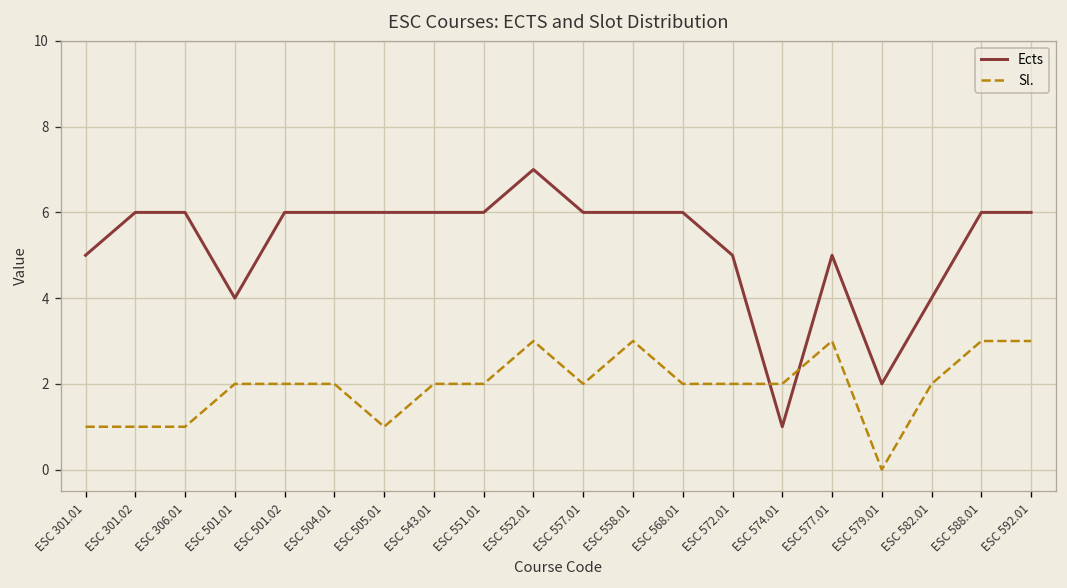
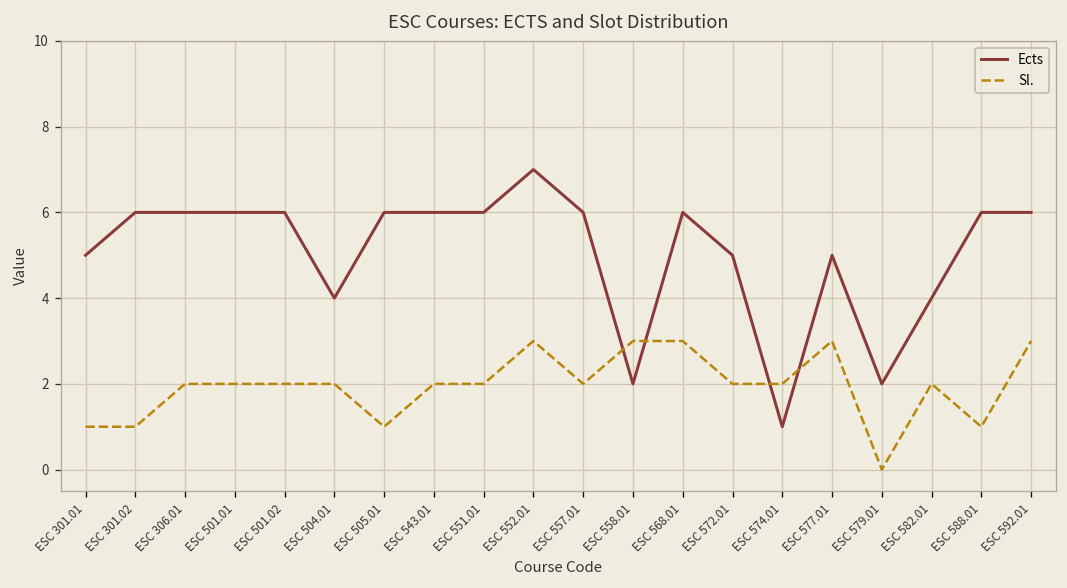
Sl., ESC 306.01: 1 -> 2
Ects, ESC 501.01: 4 -> 6
Ects, ESC 504.01: 6 -> 4
Ects, ESC 558.01: 6 -> 2
Sl., ESC 568.01: 2 -> 3
Sl., ESC 588.01: 3 -> 1
